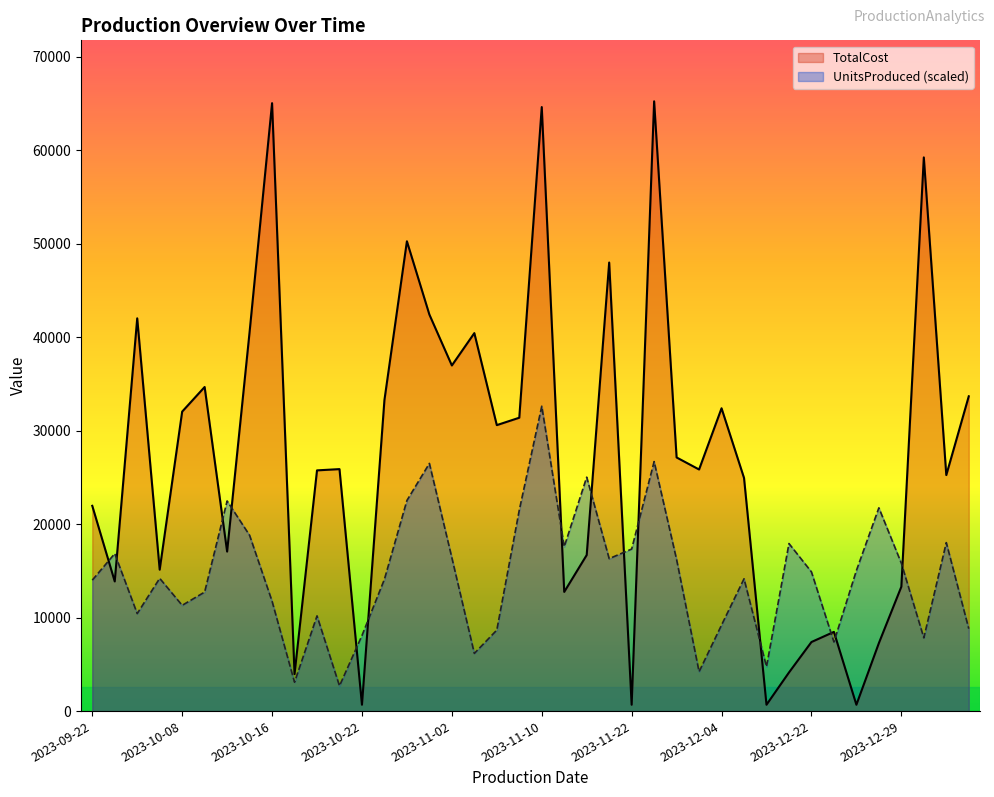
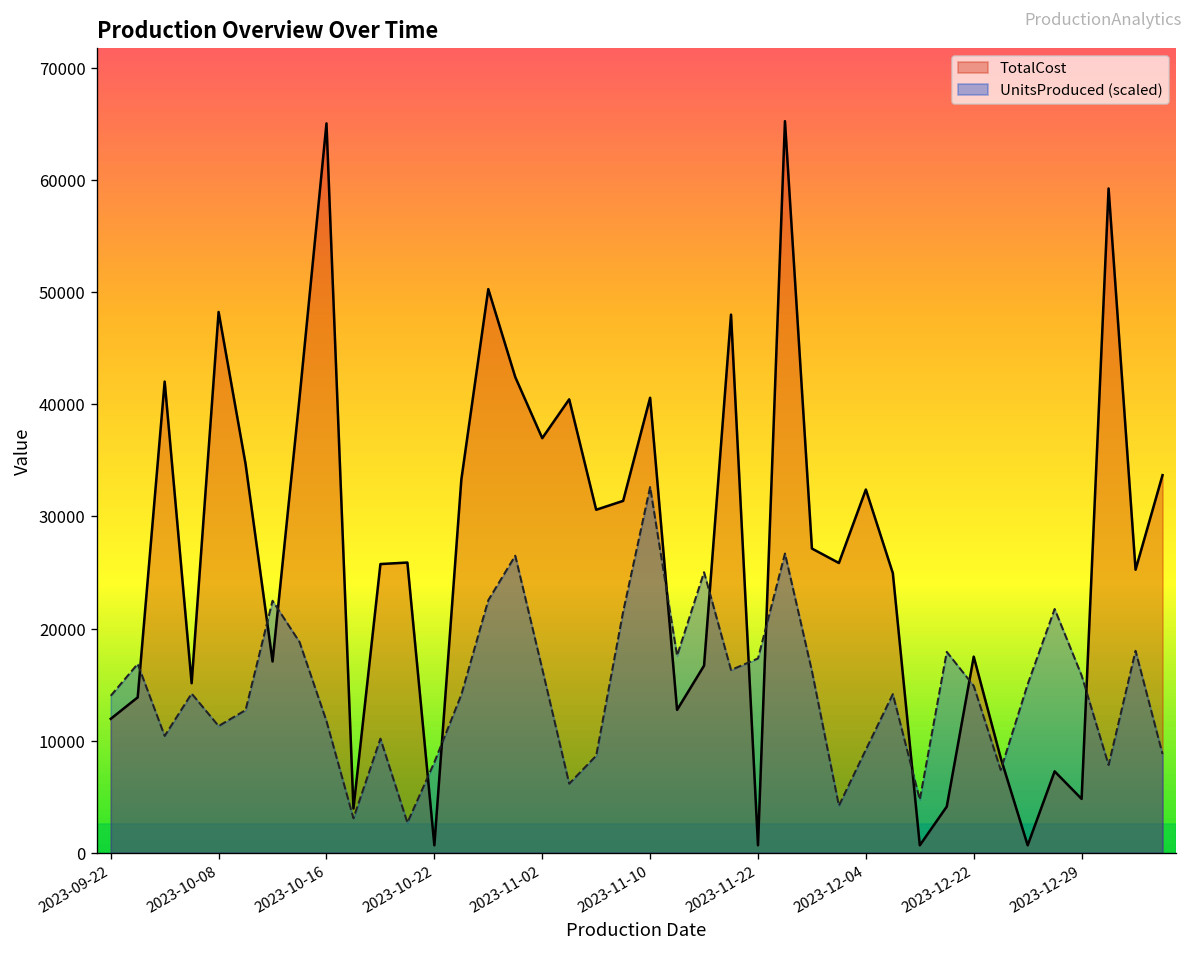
TotalCost, 2023-09-22: 22000 -> 12000
TotalCost, 2023-10-08: 32000 -> 48000
TotalCost, 2023-11-10: 65000 -> 41000
TotalCost, 2023-12-22: 7000 -> 18000
TotalCost, 2023-12-29: 13000 -> 5000
